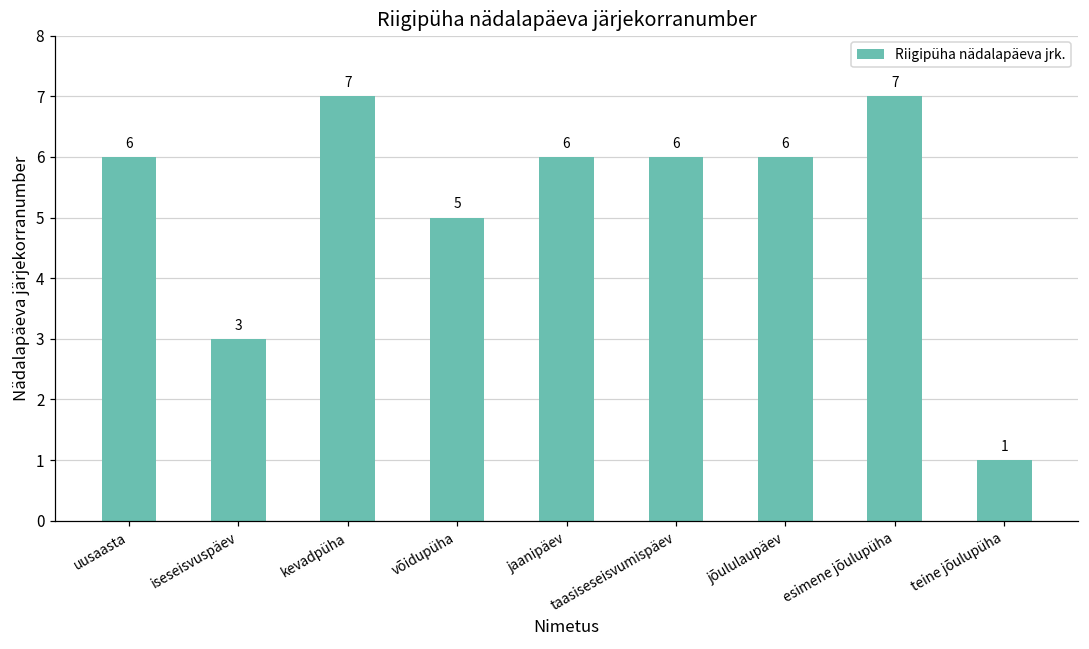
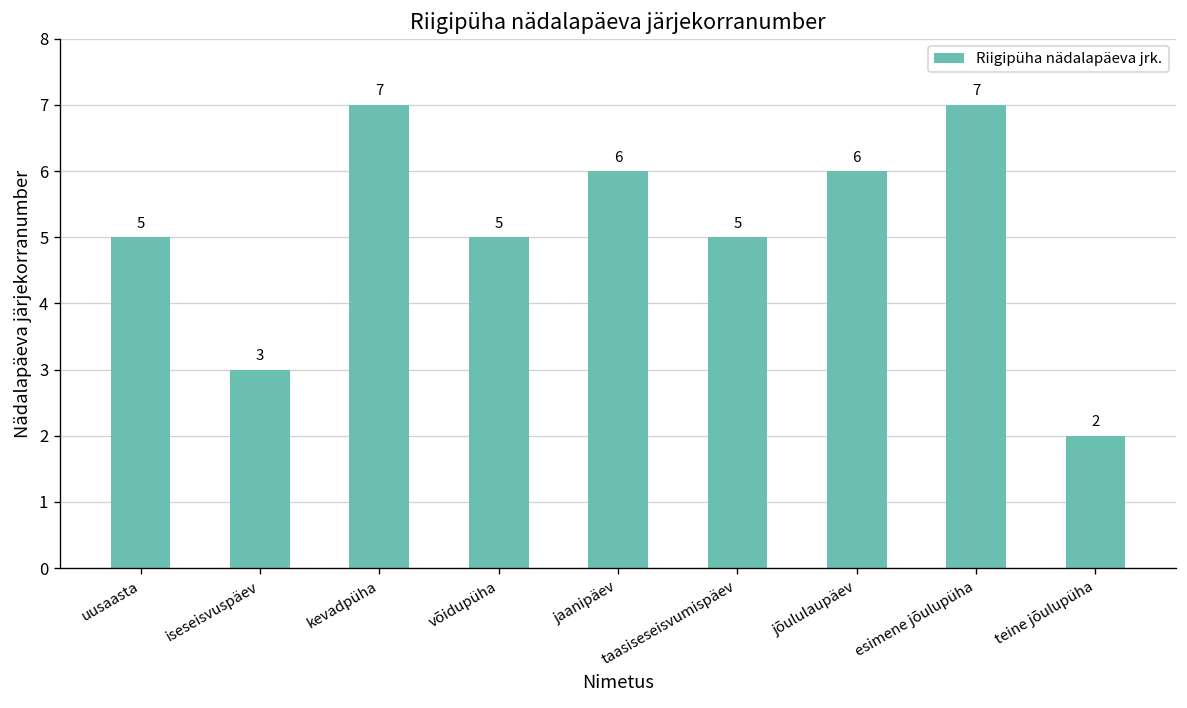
uusaasta: 6 -> 5
taasiseseisvumispäev: 6 -> 5
teine jõulupüha: 1 -> 2
